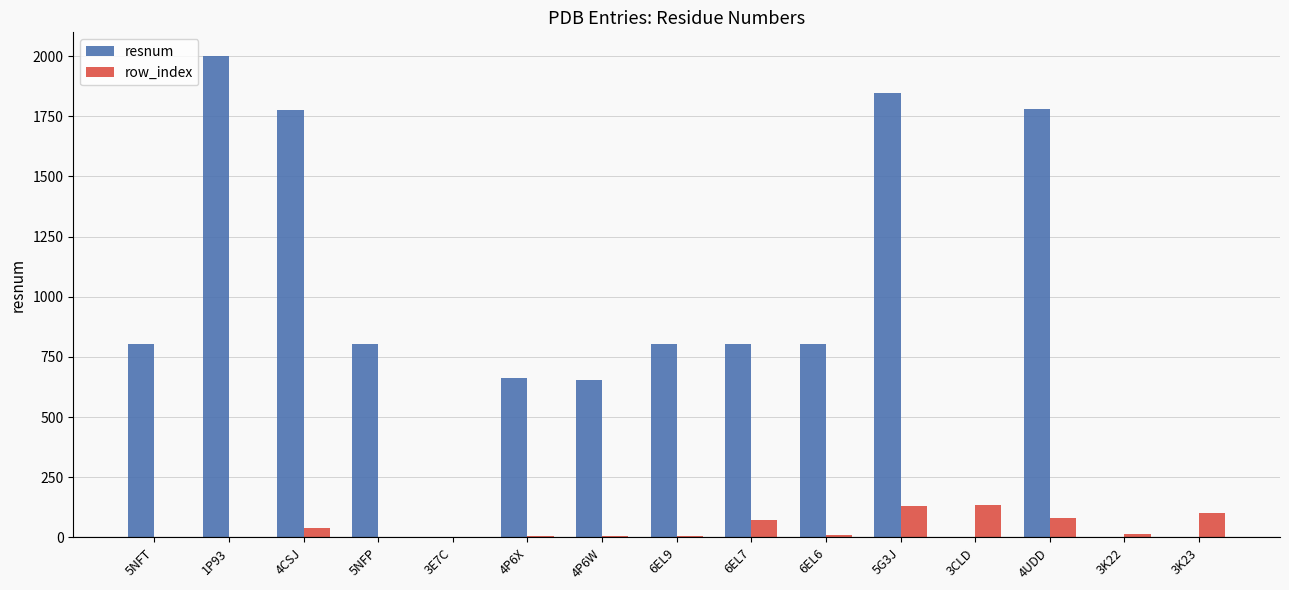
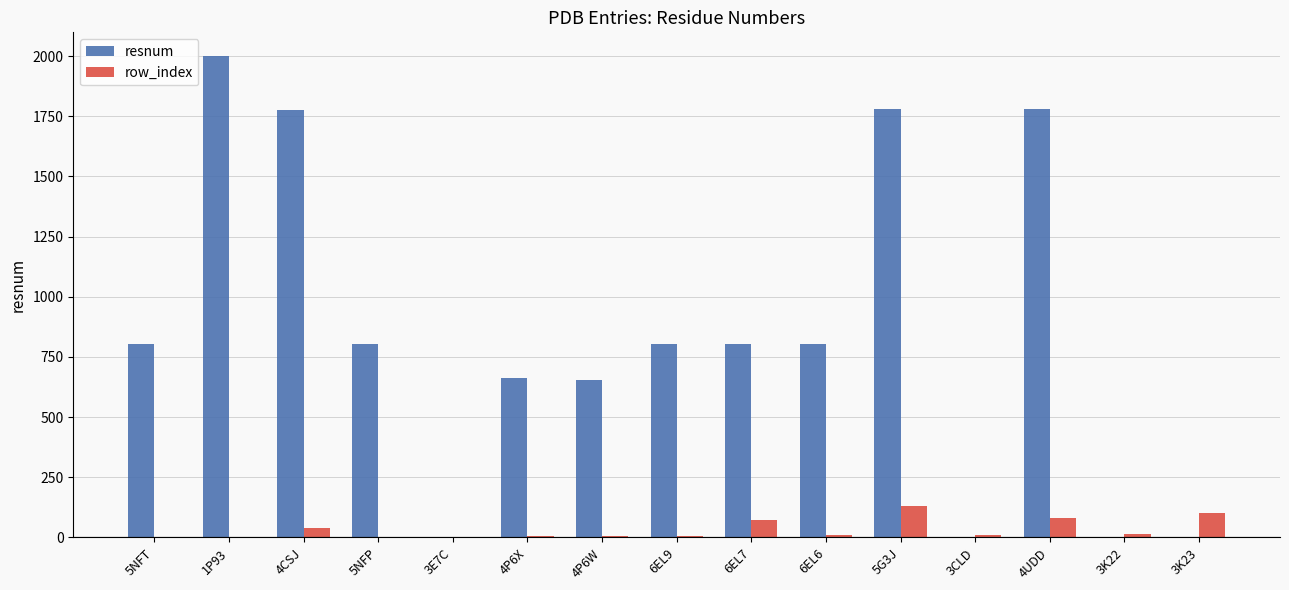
resnum, 5G3J: 1850 -> 1780
row_index, 3CLD: 130 -> 10
